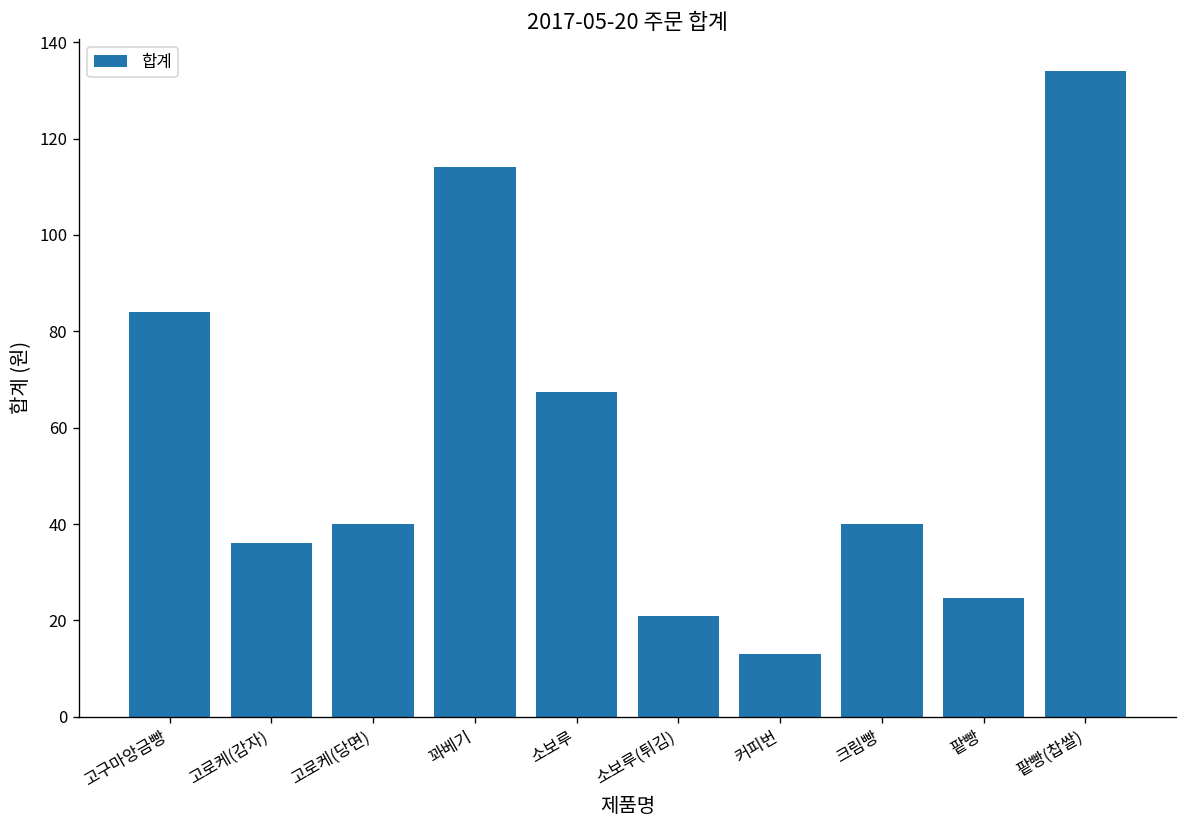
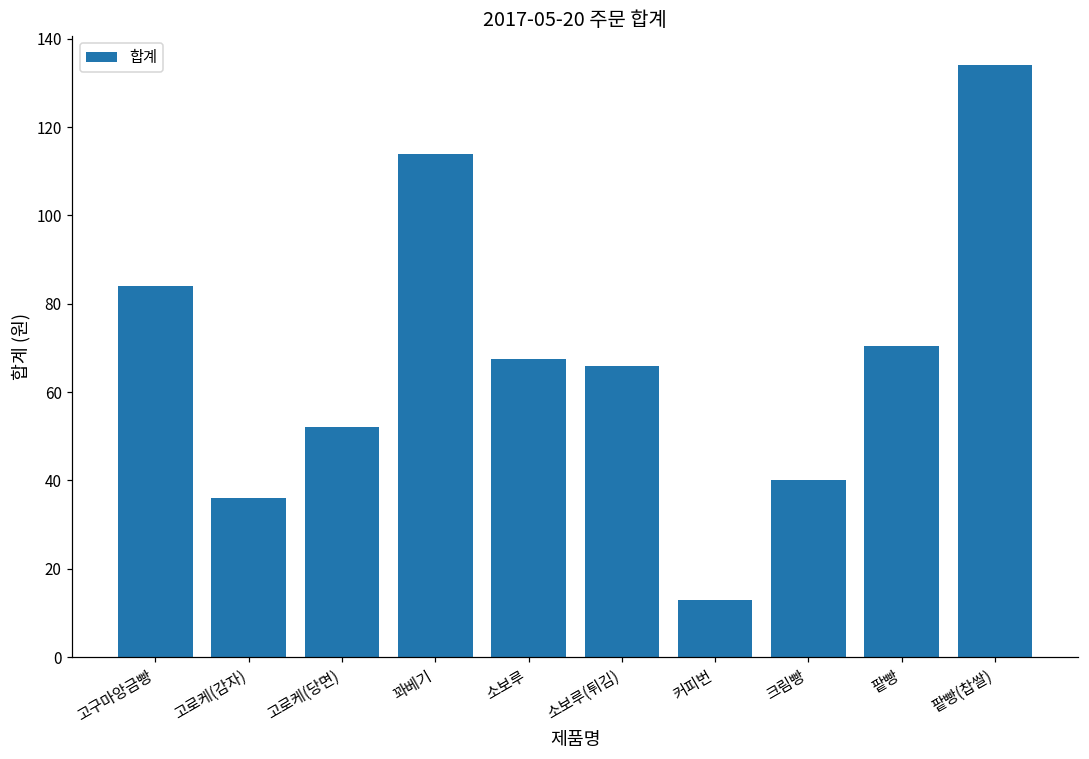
고로케(당면): 40 -> 52
소보루(튀김): 21 -> 66
팥빵: 25 -> 71
